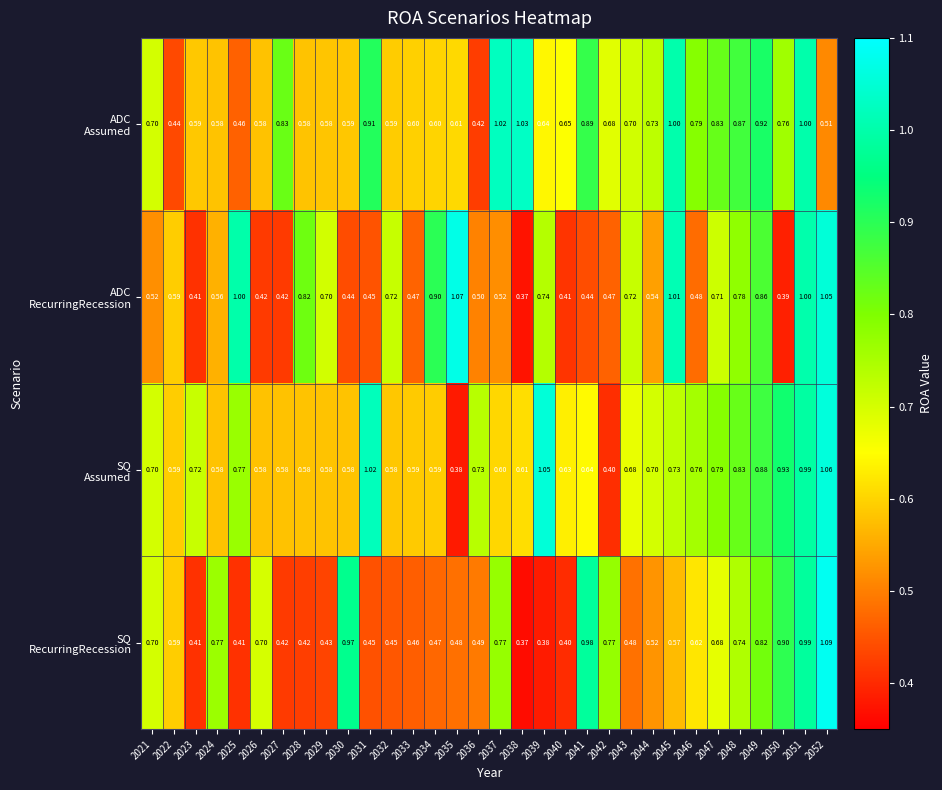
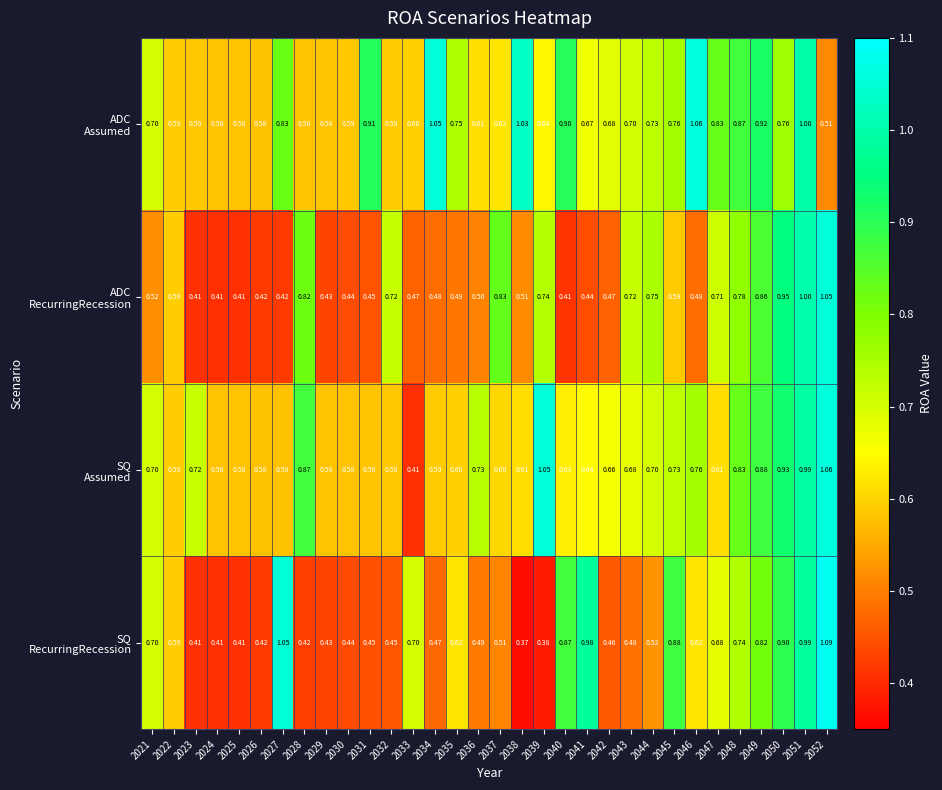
ADC Assumed, 2022: 0.44 -> 0.59
ADC Assumed, 2025: 0.46 -> 0.58
ADC Assumed, 2034: 0.60 -> 1.05
ADC Assumed, 2035: 0.61 -> 0.75
ADC Assumed, 2036: 0.42 -> 0.61
ADC Assumed, 2037: 1.02 -> 0.62
ADC Assumed, 2040: 0.65 -> 0.90
ADC Assumed, 2041: 0.89 -> 0.67
ADC Assumed, 2045: 1.00 -> 0.76
ADC Assumed, 2046: 0.79 -> 1.06
ADC RecurringRecession, 2024: 0.56 -> 0.41
ADC RecurringRecession, 2025: 1.00 -> 0.41
ADC RecurringRecession, 2029: 0.70 -> 0.43
ADC RecurringRecession, 2034: 0.90 -> 0.48
ADC RecurringRecession, 2035: 1.07 -> 0.49
ADC RecurringRecession, 2037: 0.52 -> 0.83
ADC RecurringRecession, 2038: 0.37 -> 0.51
ADC RecurringRecession, 2044: 0.54 -> 0.75
ADC RecurringRecession, 2045: 1.01 -> 0.59
ADC RecurringRecession, 2050: 0.39 -> 0.95
SQ Assumed, 2025: 0.77 -> 0.58
SQ Assumed, 2028: 0.58 -> 0.87
SQ Assumed, 2031: 1.02 -> 0.58
SQ Assumed, 2033: 0.59 -> 0.41
SQ Assumed, 2035: 0.38 -> 0.60
SQ Assumed, 2042: 0.40 -> 0.66
SQ Assumed, 2047: 0.79 -> 0.61
SQ RecurringRecession, 2024: 0.77 -> 0.41
SQ RecurringRecession, 2026: 0.70 -> 0.42
SQ RecurringRecession, 2027: 0.42 -> 1.05
SQ RecurringRecession, 2030: 0.97 -> 0.44
SQ RecurringRecession, 2033: 0.46 -> 0.70
SQ RecurringRecession, 2035: 0.48 -> 0.62
SQ RecurringRecession, 2037: 0.77 -> 0.51
SQ RecurringRecession, 2040: 0.40 -> 0.87
SQ RecurringRecession, 2042: 0.77 -> 0.46
SQ RecurringRecession, 2045: 0.57 -> 0.88
